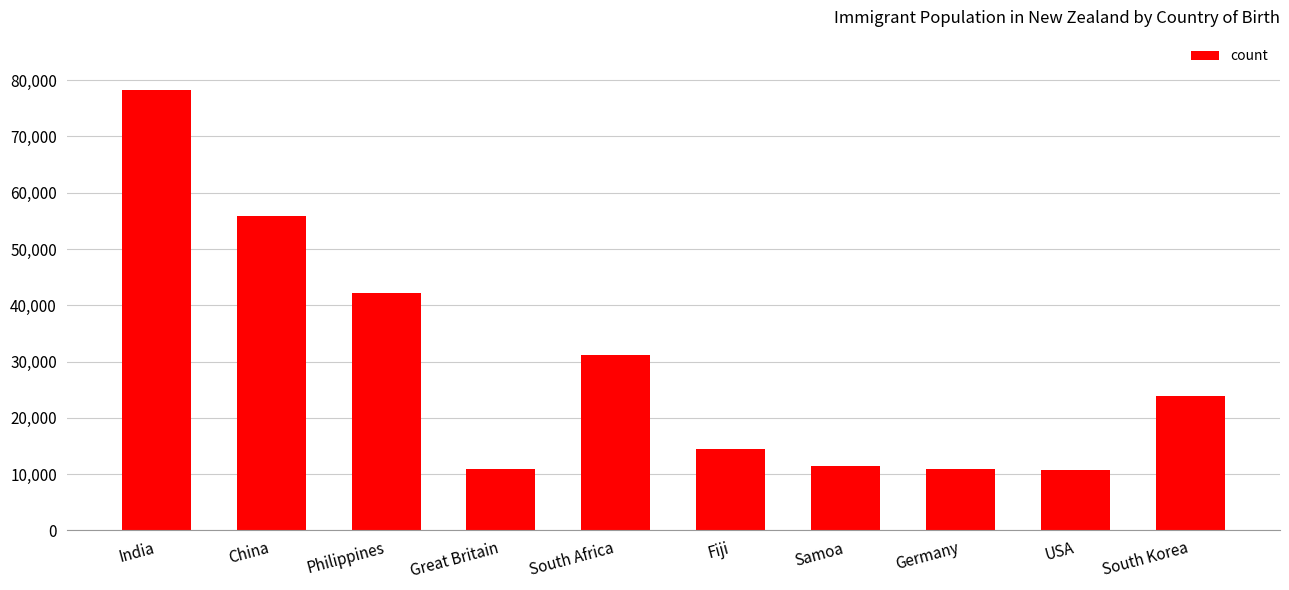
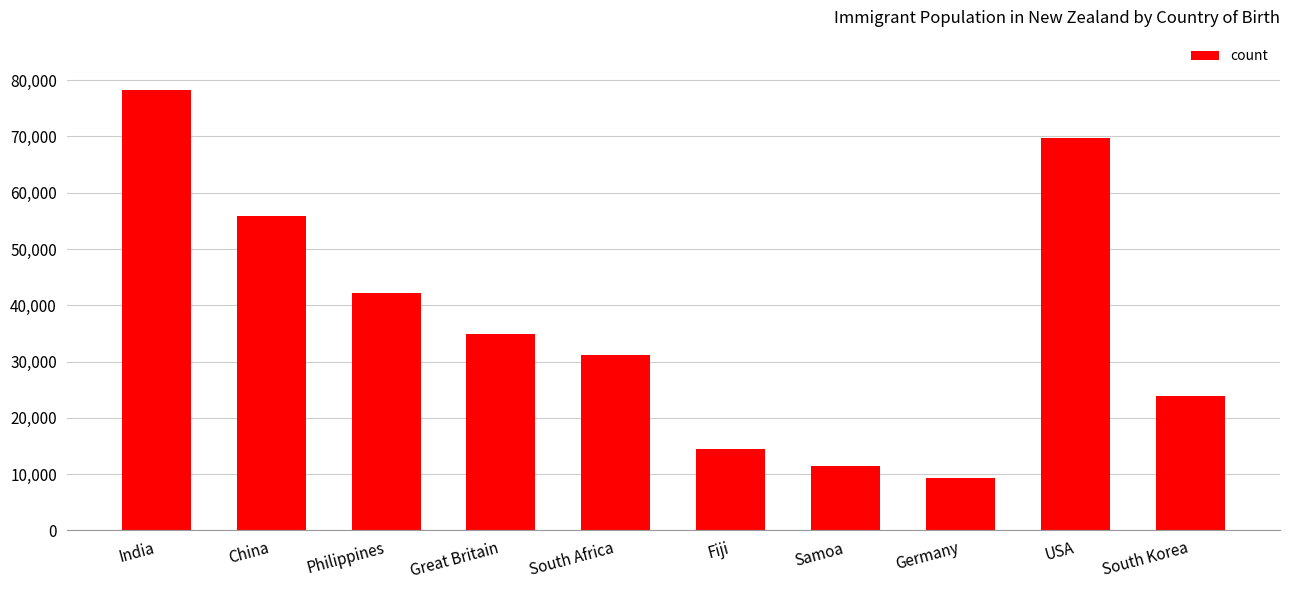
Great Britain: 11,000 -> 35,000
Germany: 11,000 -> 9,000
USA: 11,000 -> 70,000
